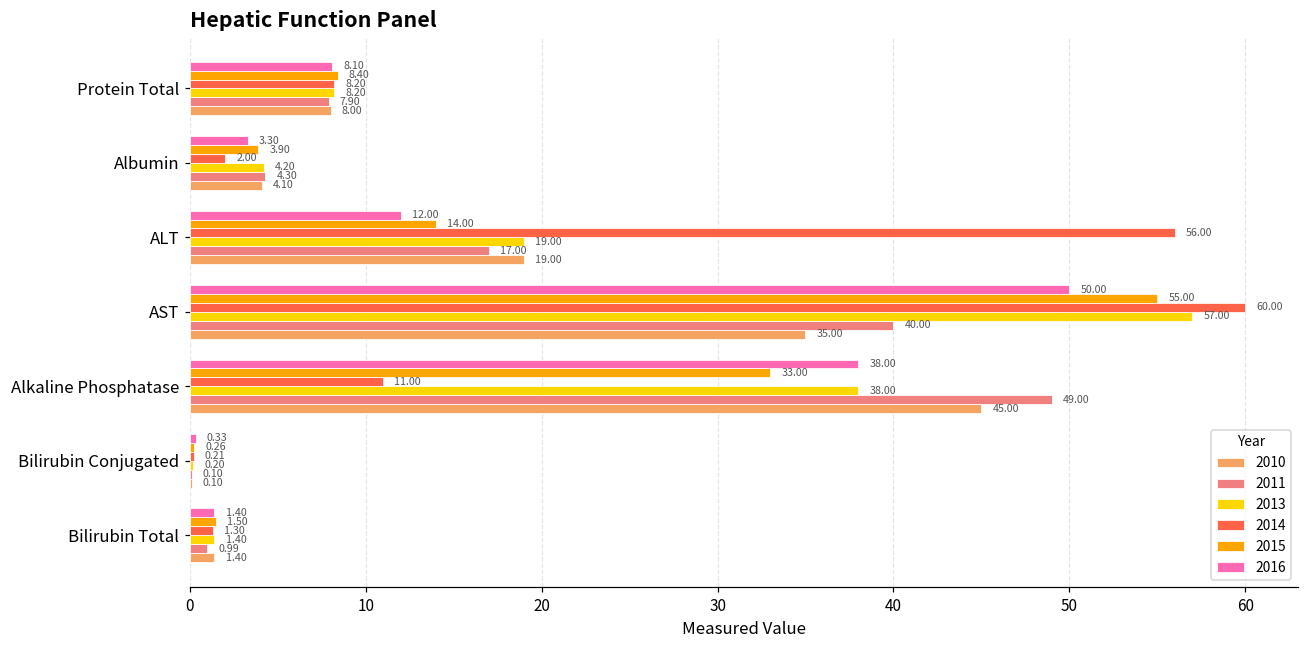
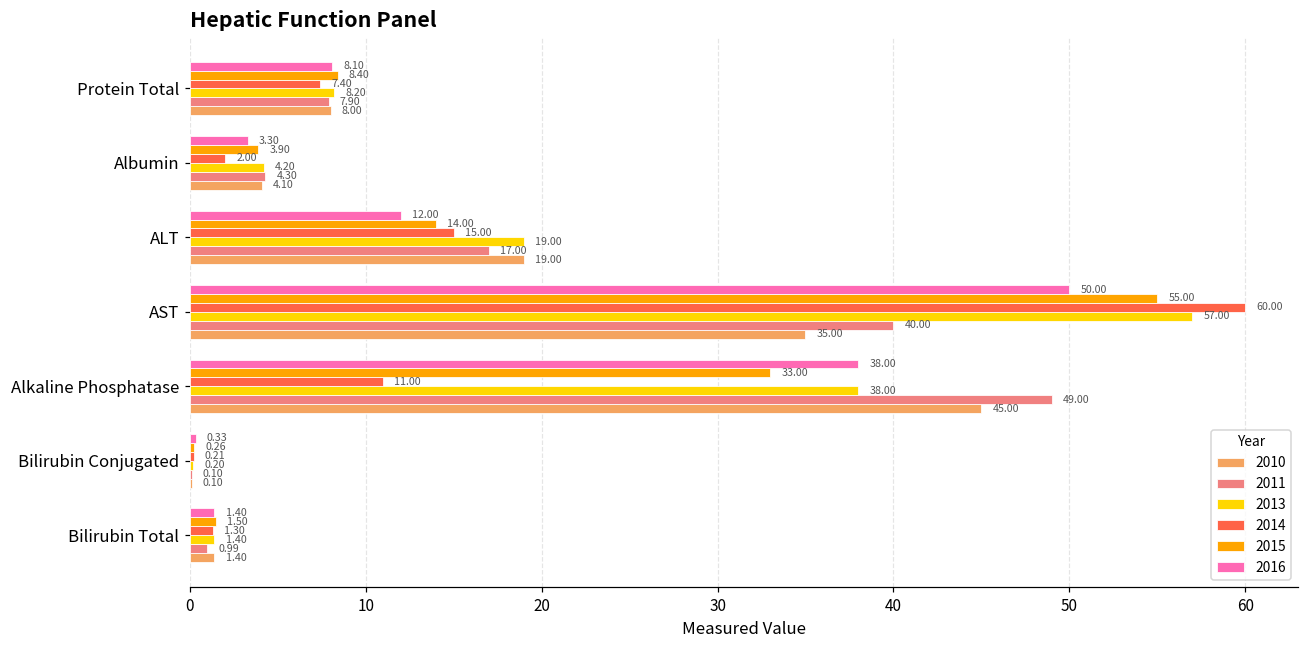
2014, Protein Total: 8.20 -> 7.40
2014, ALT: 56.00 -> 15.00
